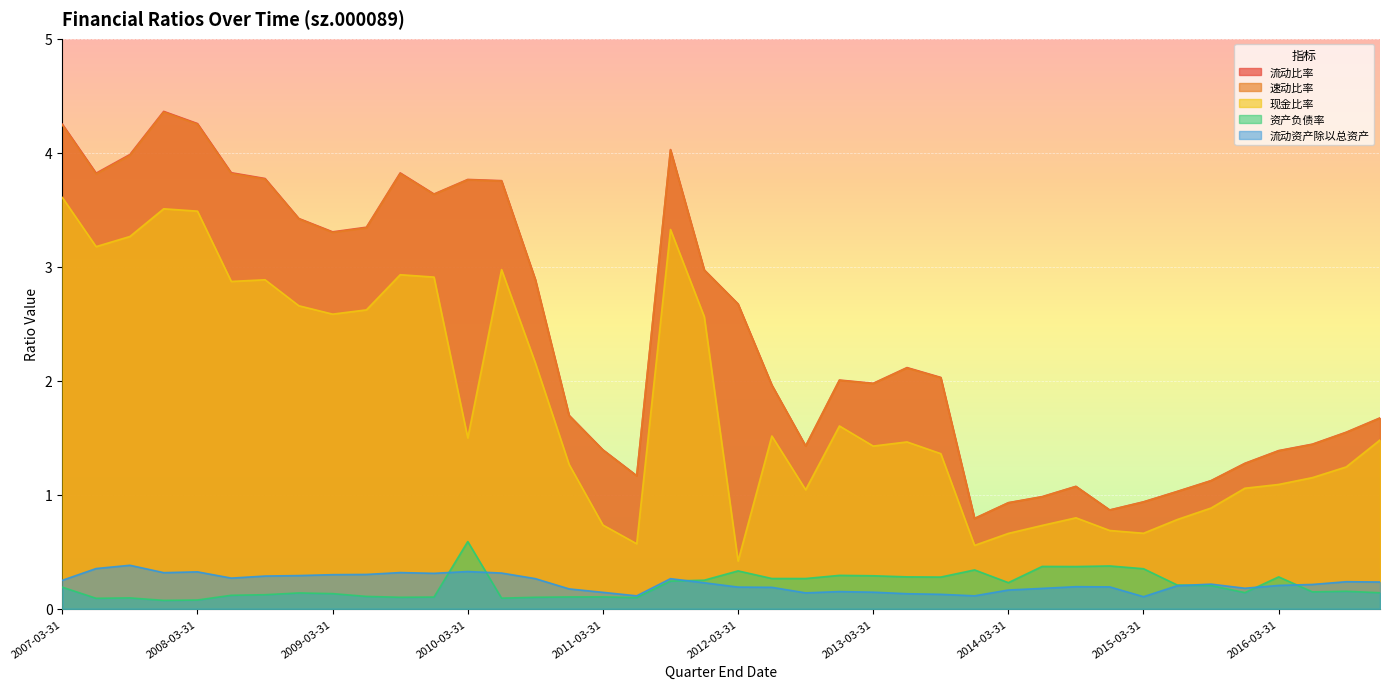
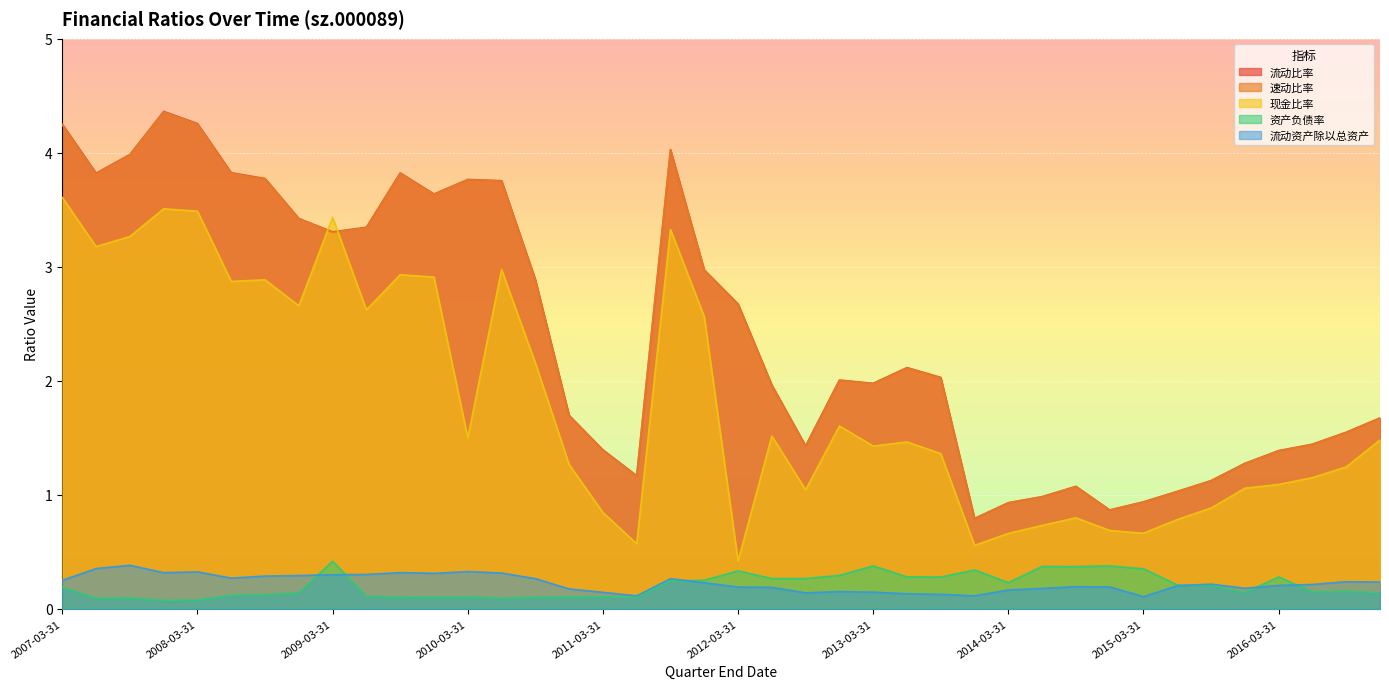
现金比率, 2009-03-31: 2.58 -> 3.43
资产负债率, 2009-03-31: 0.13 -> 0.42
资产负债率, 2010-03-31: 0.59 -> 0.10
现金比率, 2011-03-31: 0.73 -> 0.84
资产负债率, 2013-03-31: 0.29 -> 0.38
